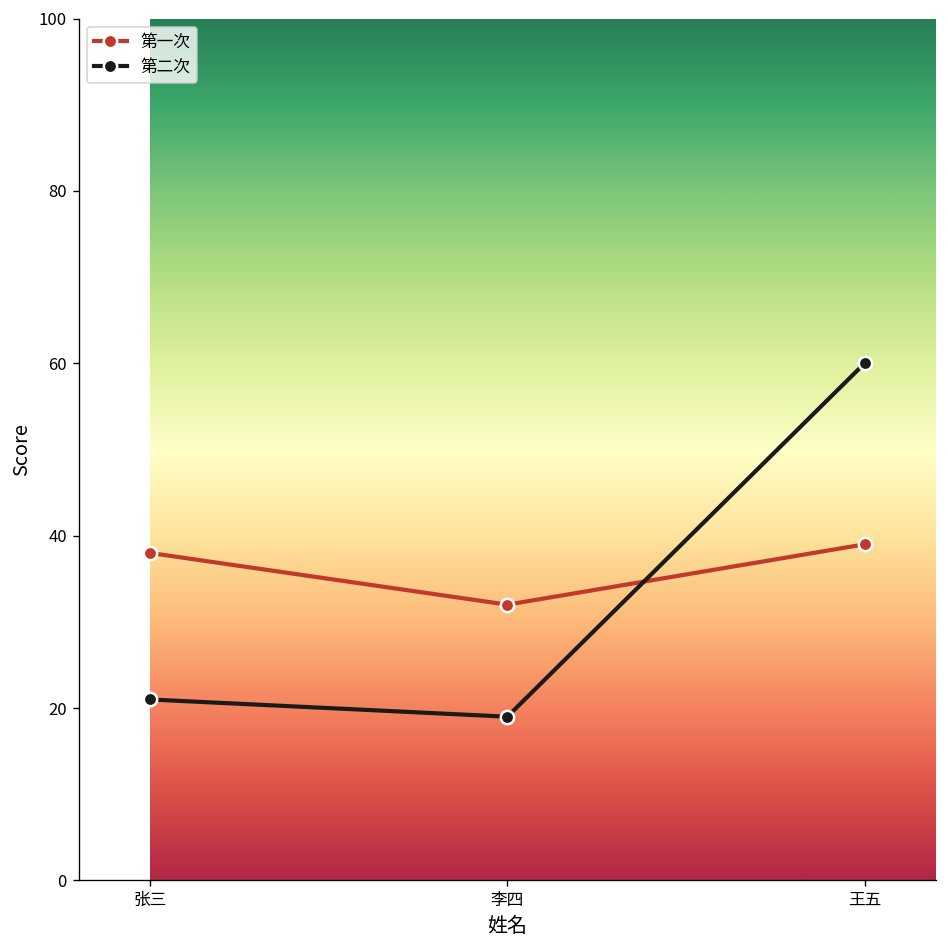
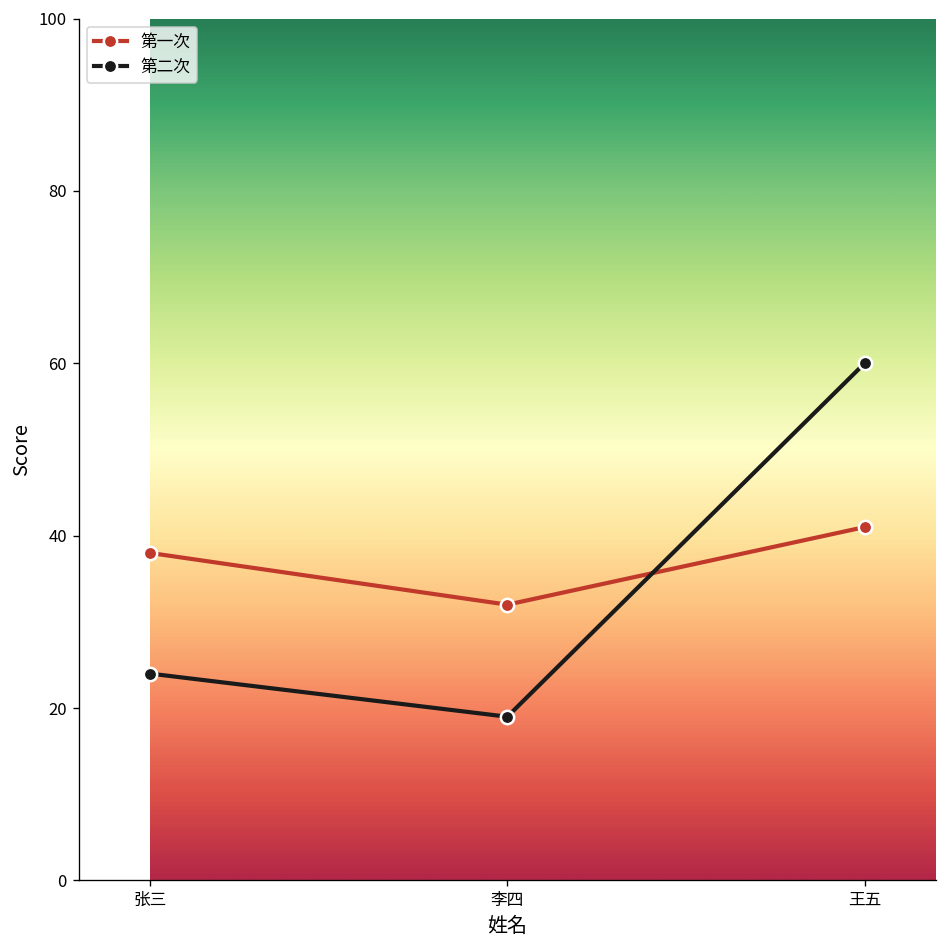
第二次, 张三: 21 -> 24
第一次, 王五: 39 -> 41
